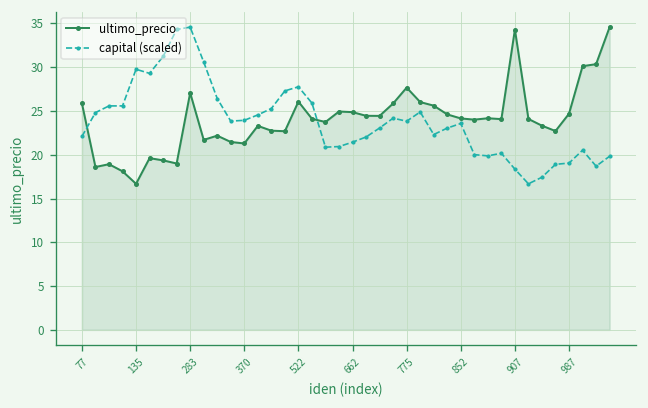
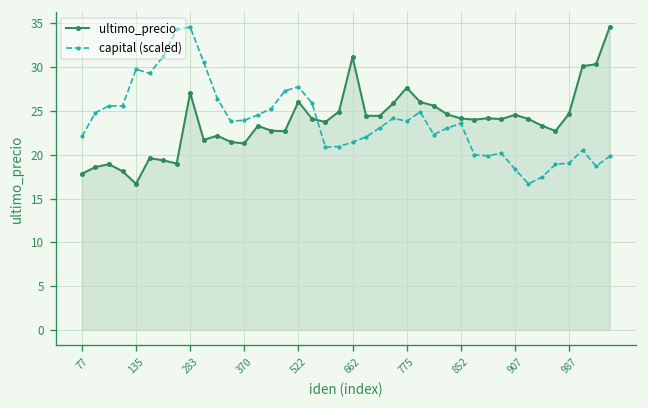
ultimo_precio, 77: 26 -> 18
ultimo_precio, 662: 25 -> 31
ultimo_precio, 907: 34 -> 25
